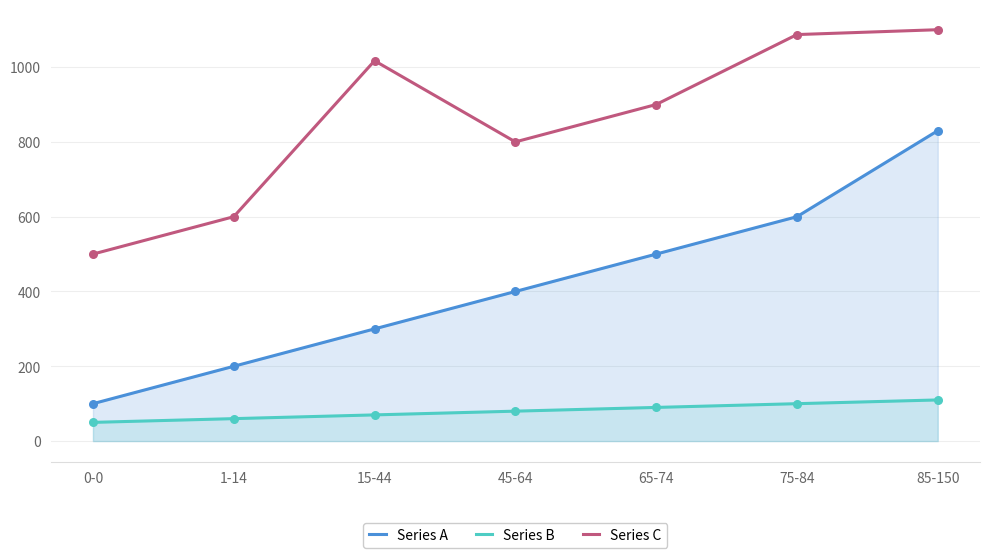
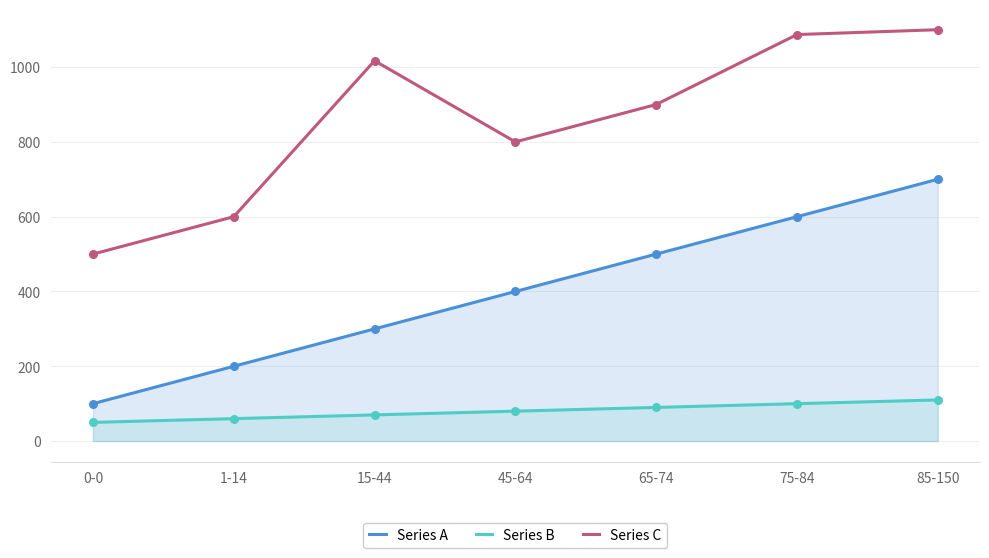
Series A, 85-150: 830 -> 700
